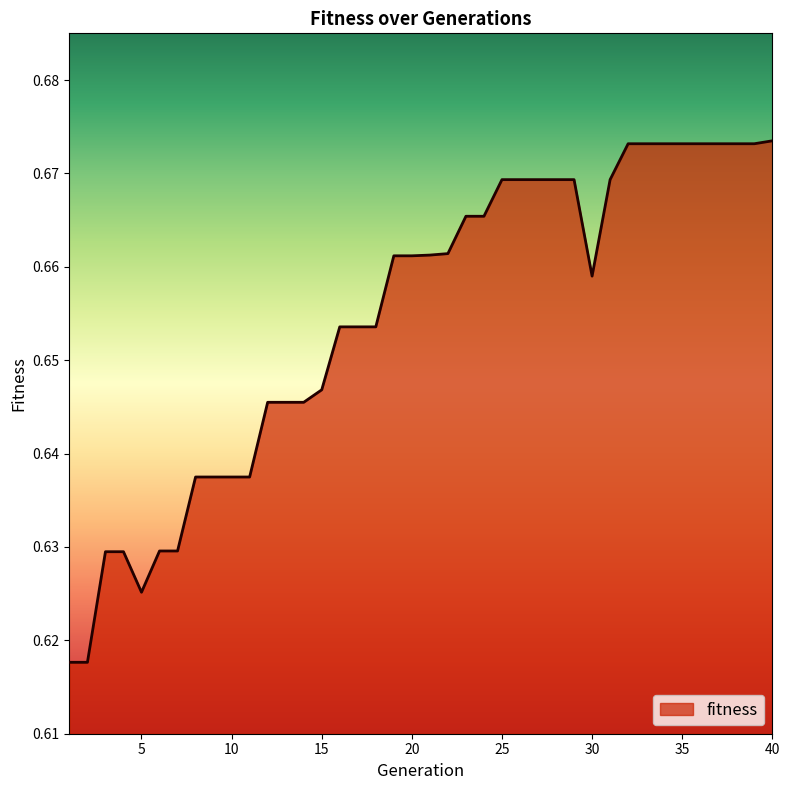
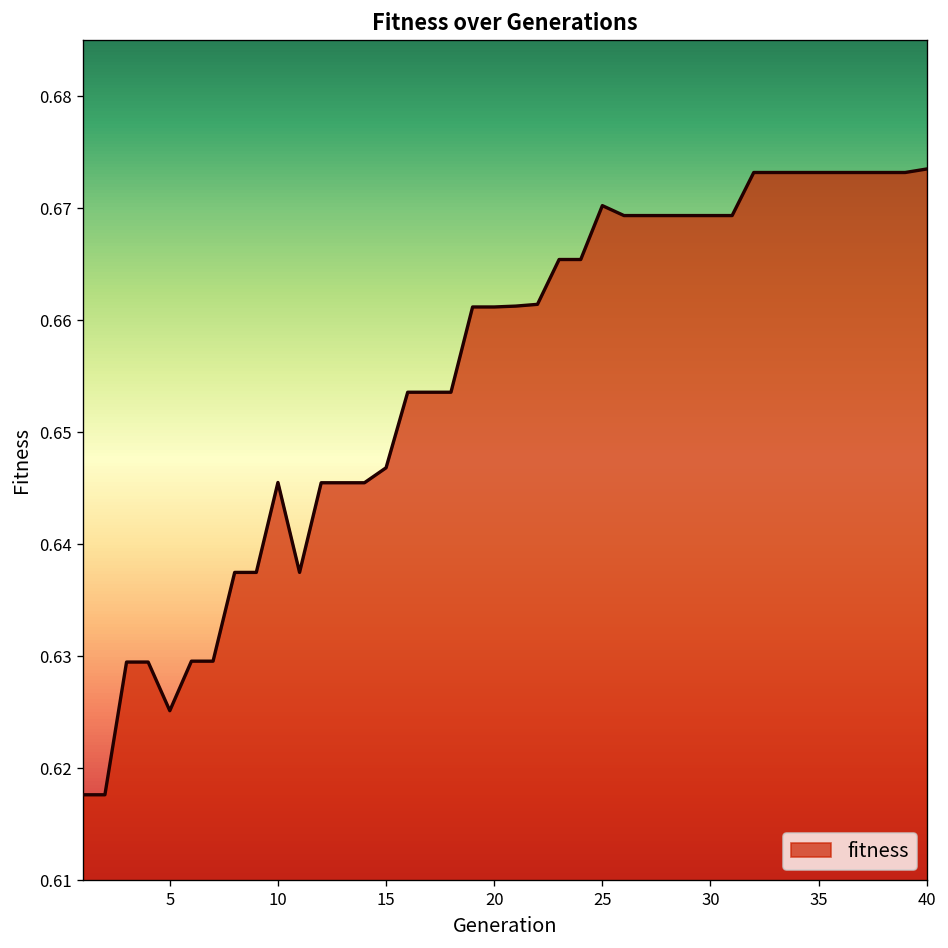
10: 0.637 -> 0.646
25: 0.669 -> 0.670
30: 0.659 -> 0.669
